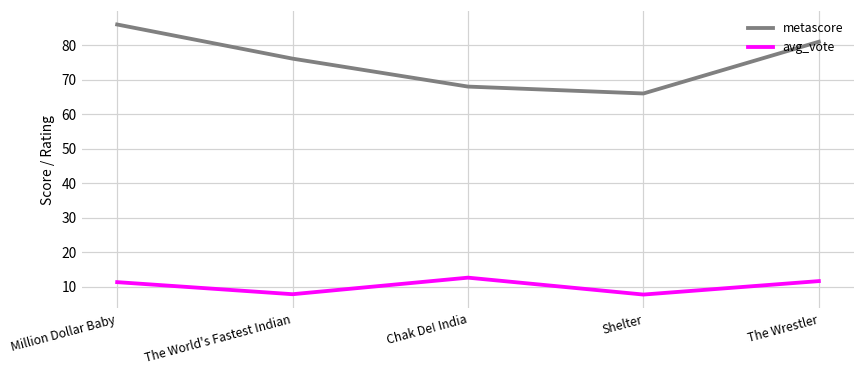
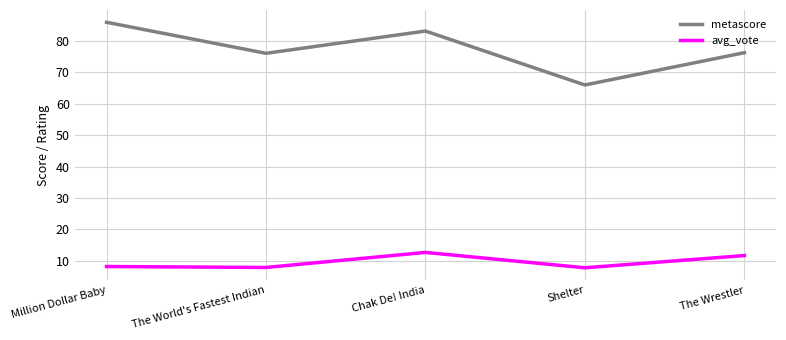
avg_vote, Million Dollar Baby: 11 -> 8
metascore, Chak De! India: 68 -> 83
metascore, The Wrestler: 81 -> 76
